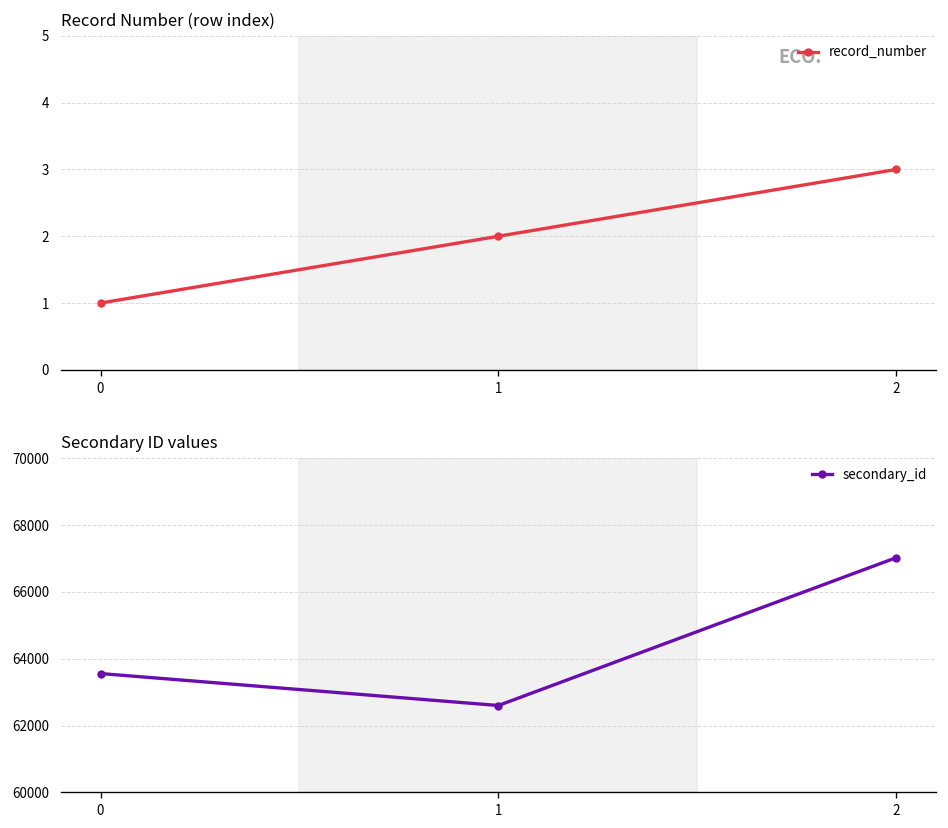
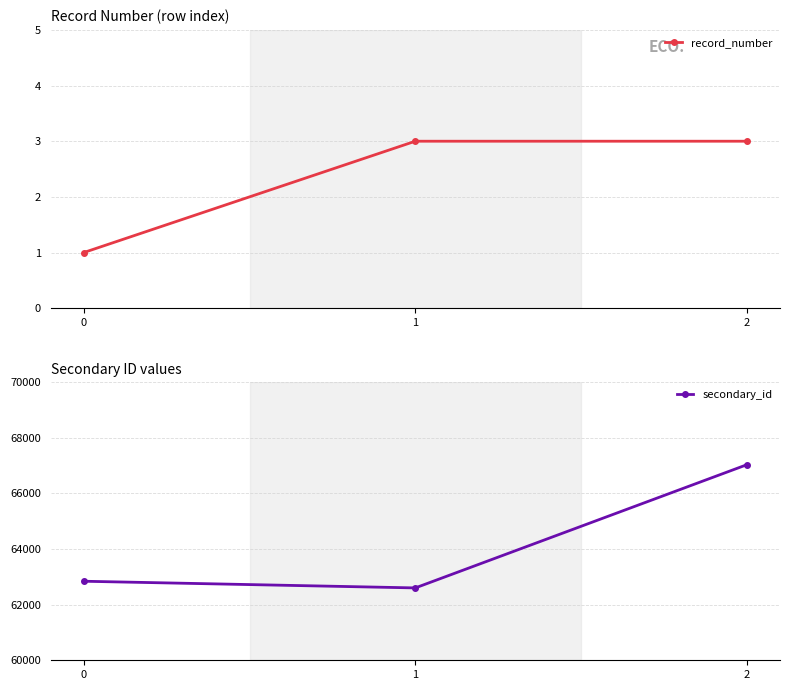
Record Number (row index), 1: 2 -> 3
Secondary ID values, 0: 63600 -> 62800
